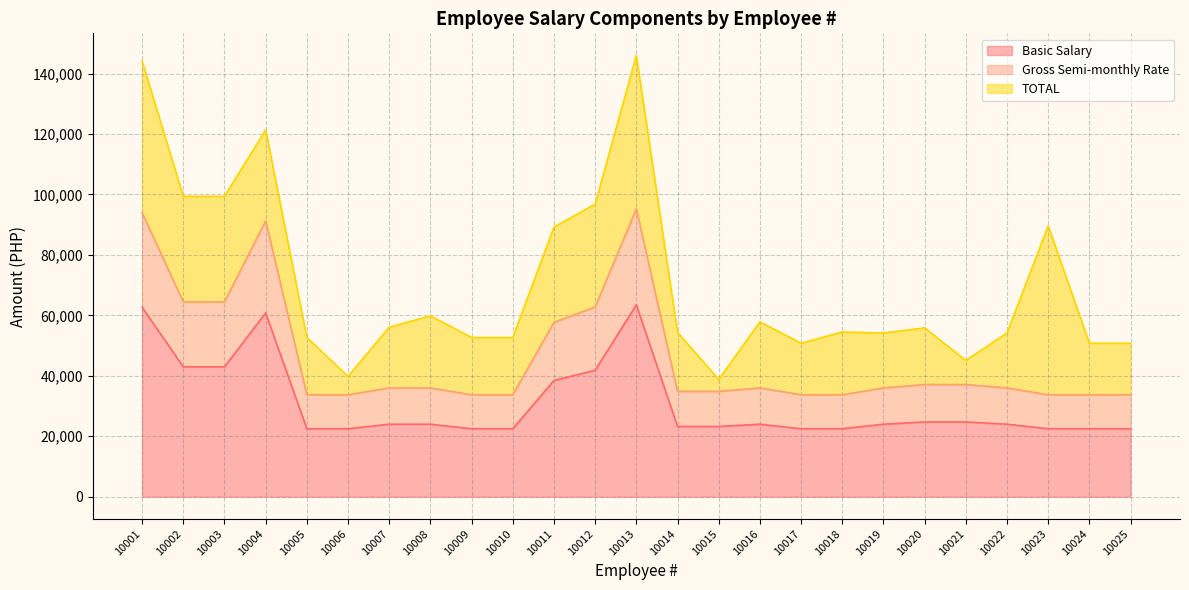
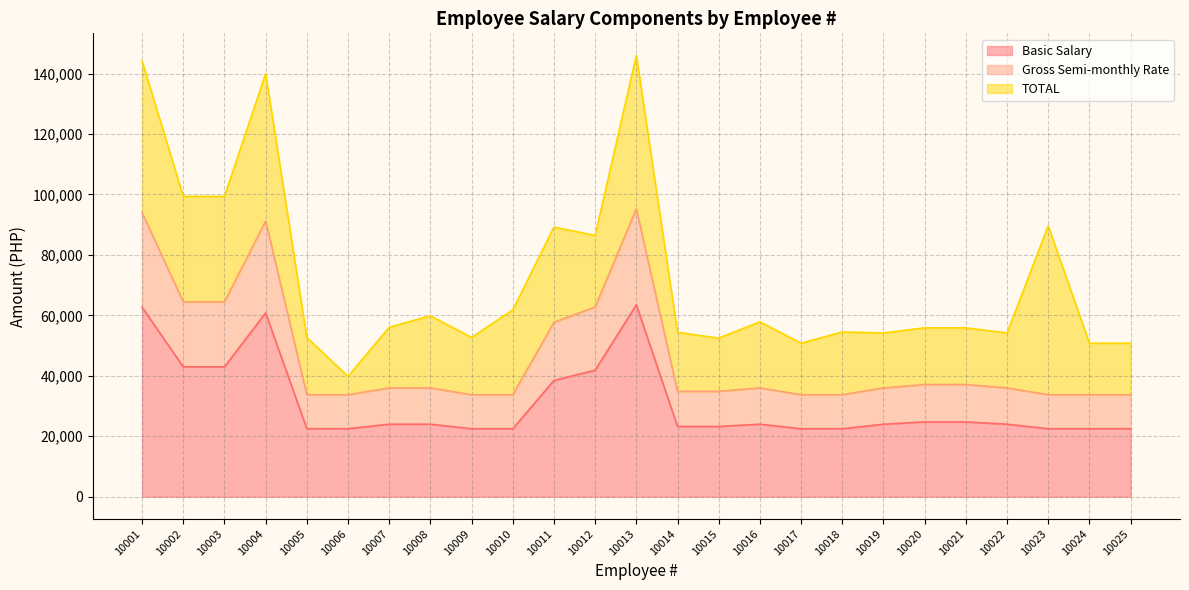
TOTAL, 10004: 30,000 -> 49,000
TOTAL, 10010: 19,000 -> 28,000
TOTAL, 10012: 34,000 -> 24,000
TOTAL, 10015: 4,000 -> 18,000
TOTAL, 10021: 8,000 -> 19,000
